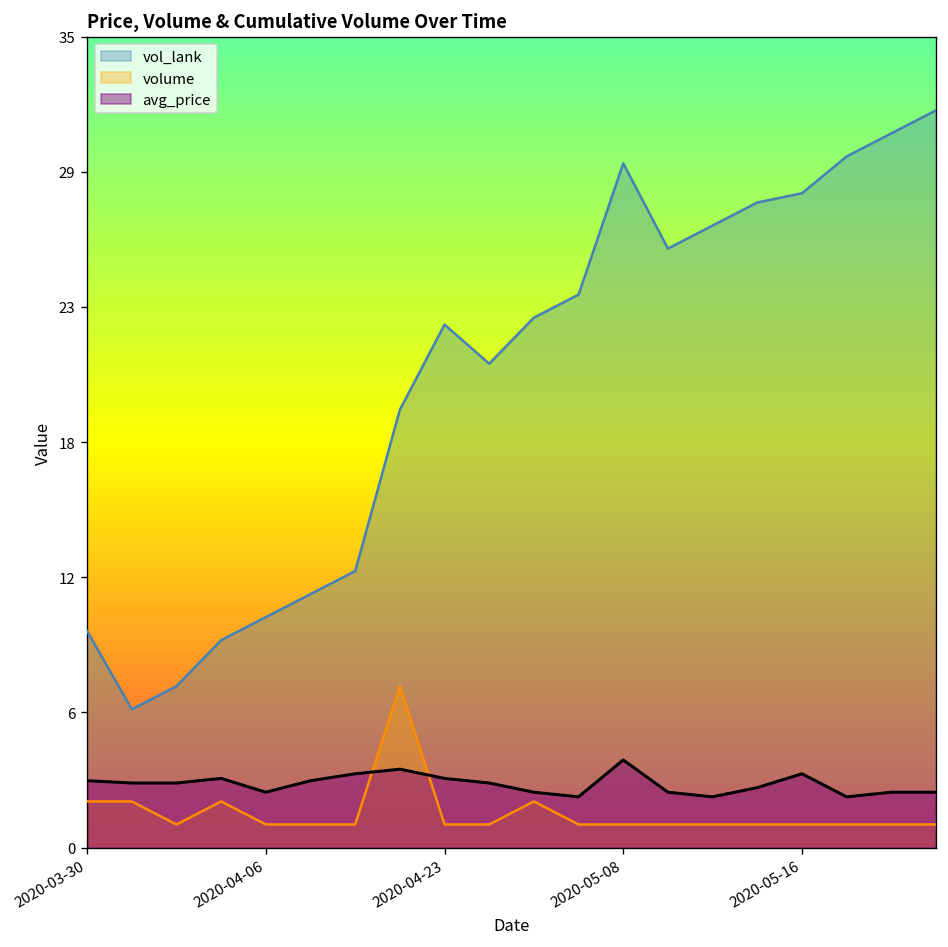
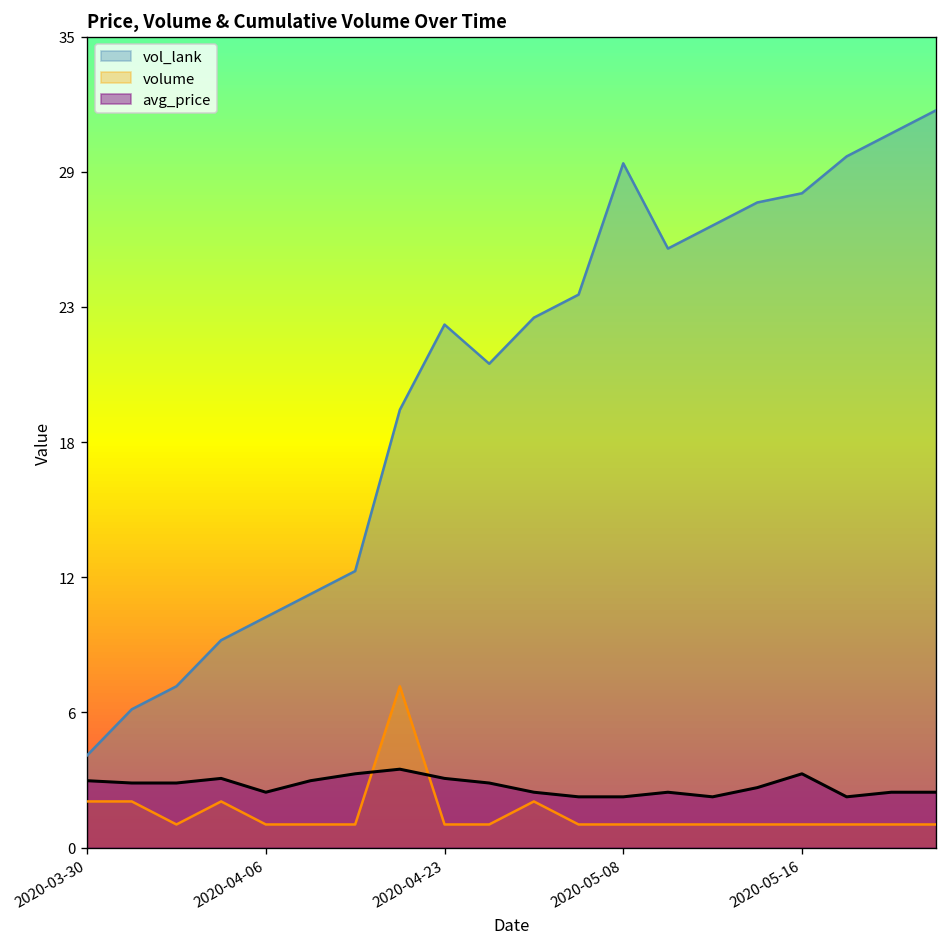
vol_lank, 2020-03-30: 9.4 -> 4.0
avg_price, 2020-05-08: 3.8 -> 2.2
